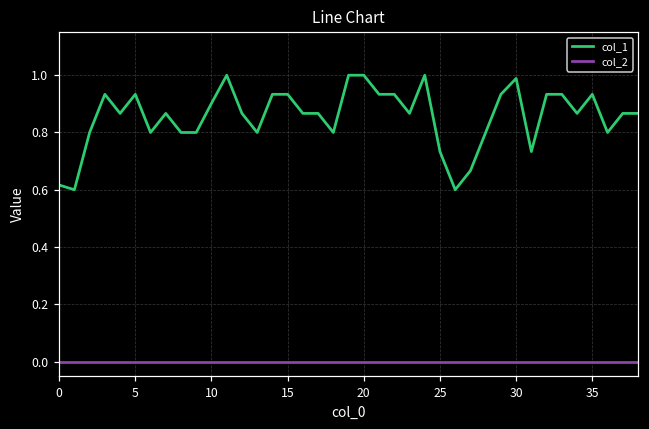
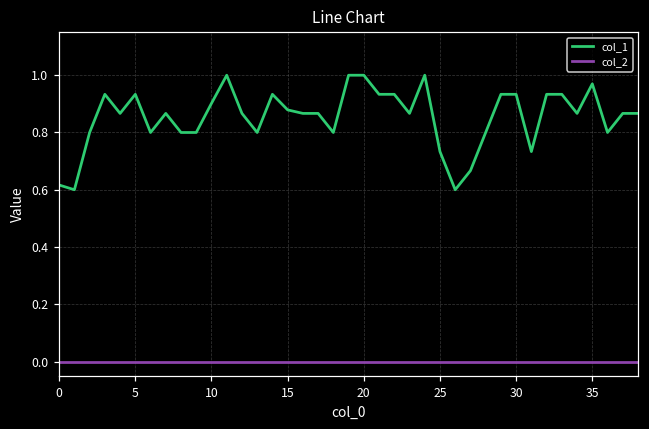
col_1, 15: 0.93 -> 0.88
col_1, 30: 0.99 -> 0.93
col_1, 35: 0.93 -> 0.97
